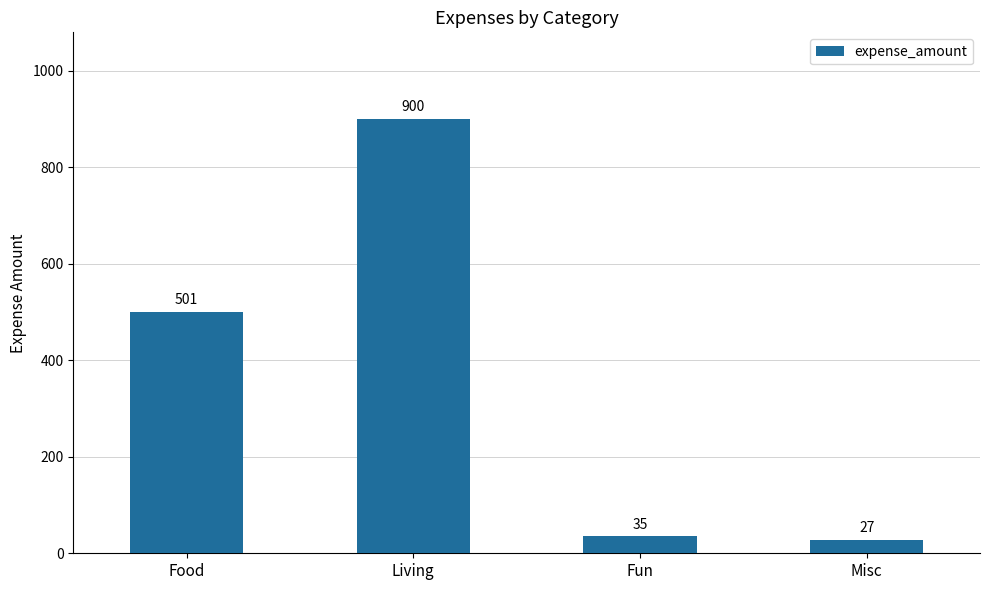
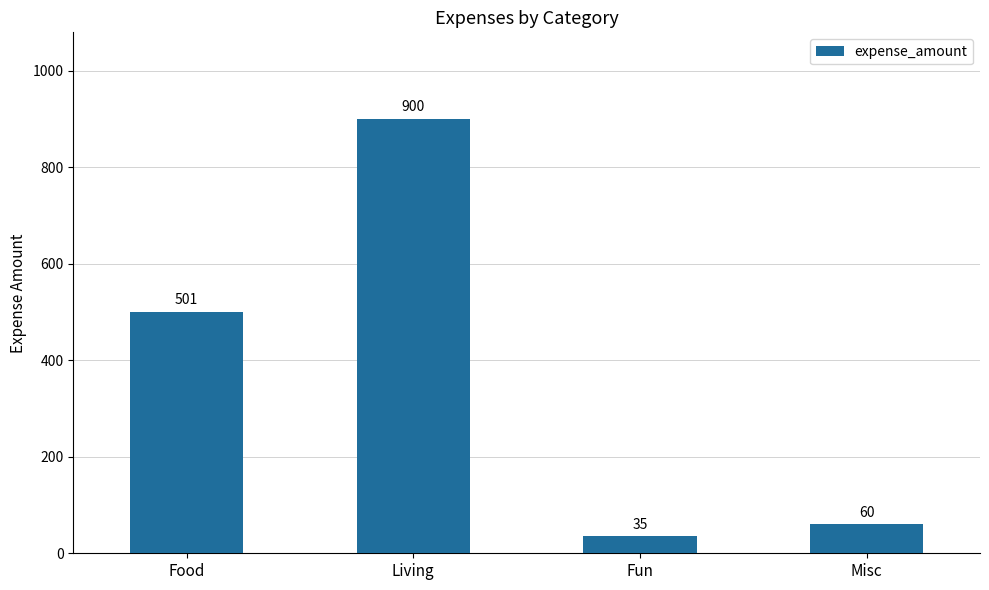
Misc: 27 -> 60
